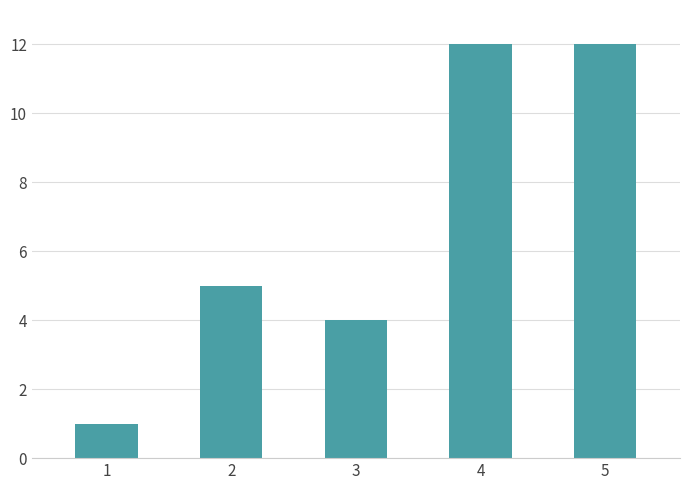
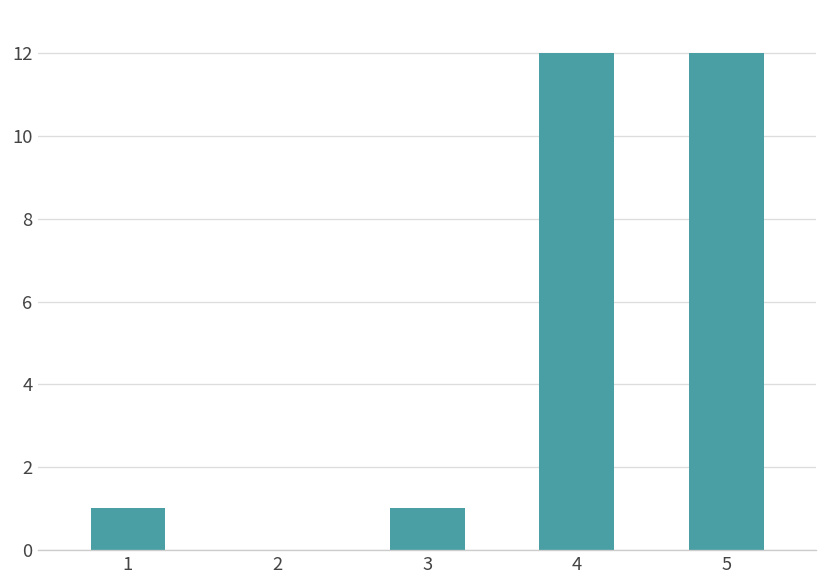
2: 5 -> 0
3: 4 -> 1
